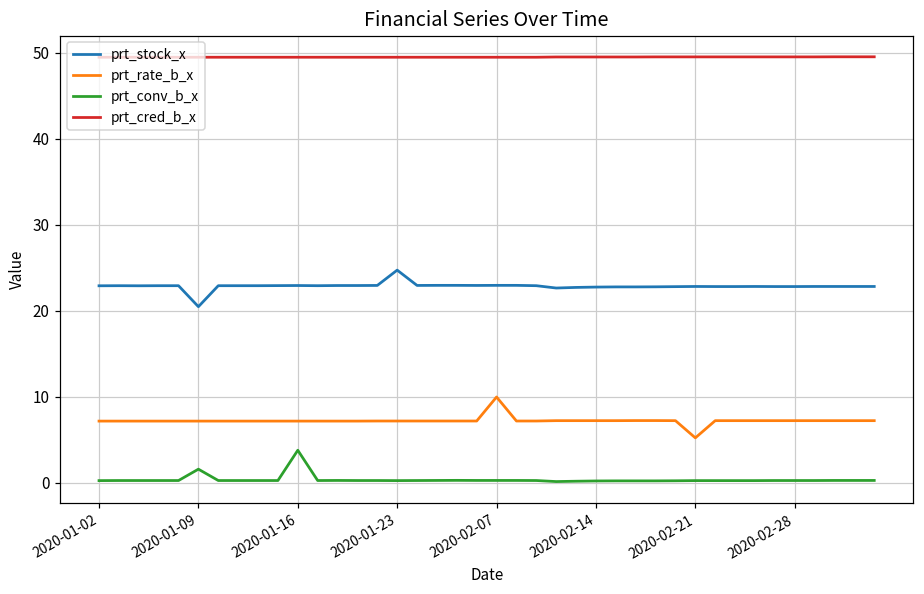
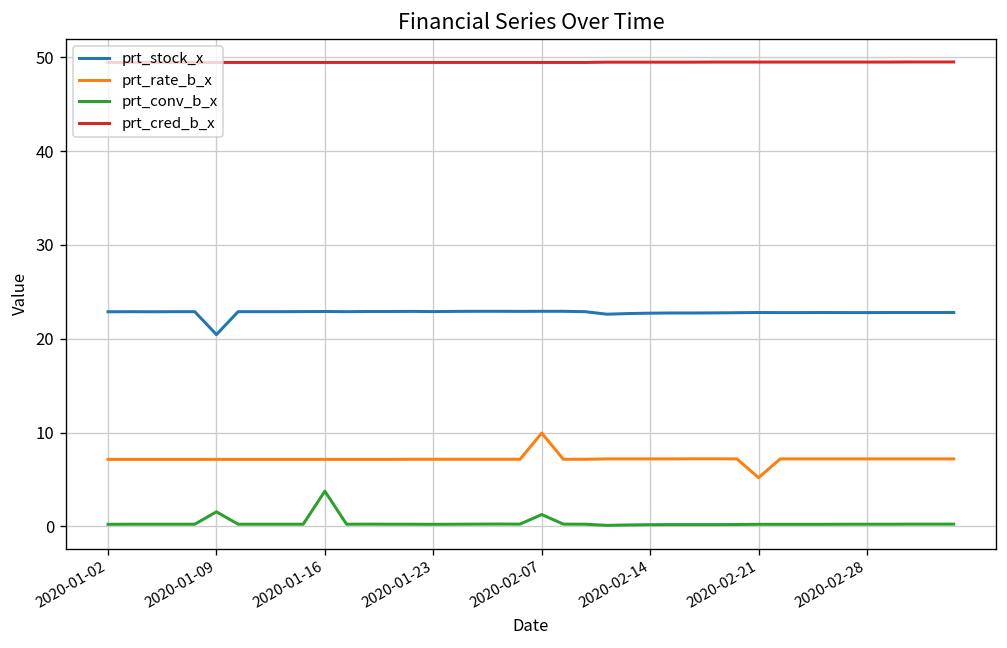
prt_stock_x, 2020-01-23: 25 -> 23
prt_conv_b_x, 2020-02-07: 0 -> 1
